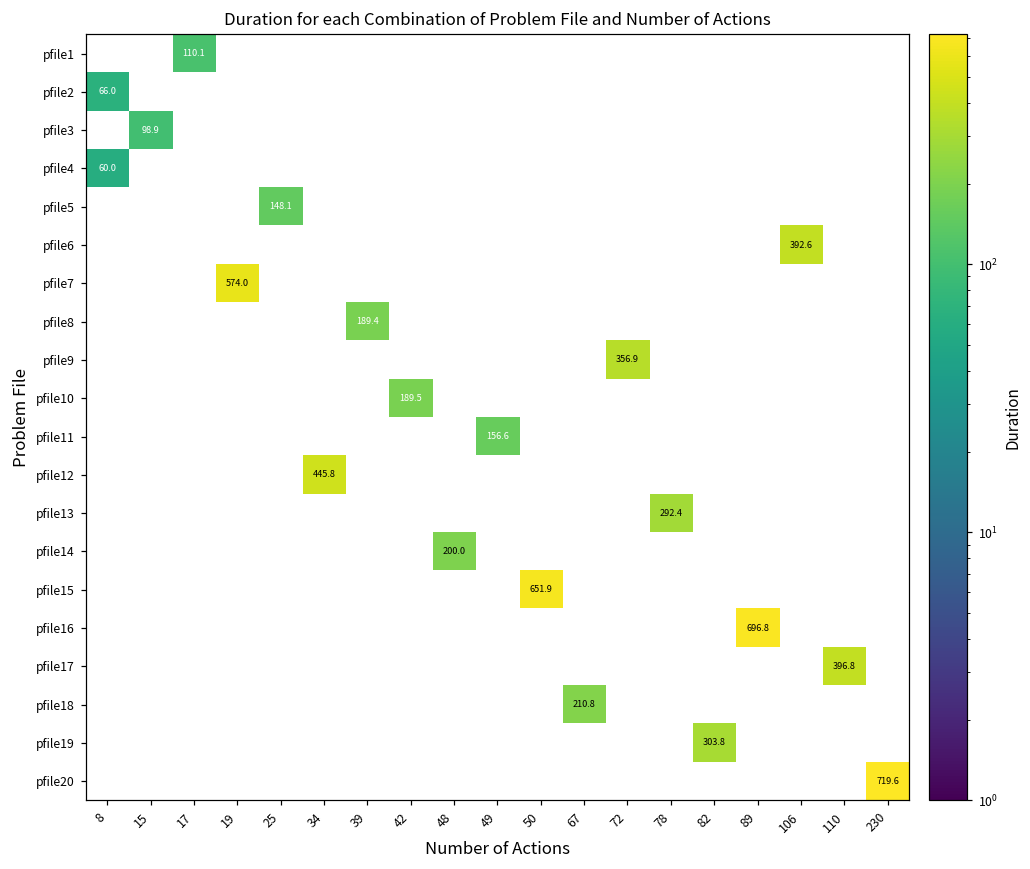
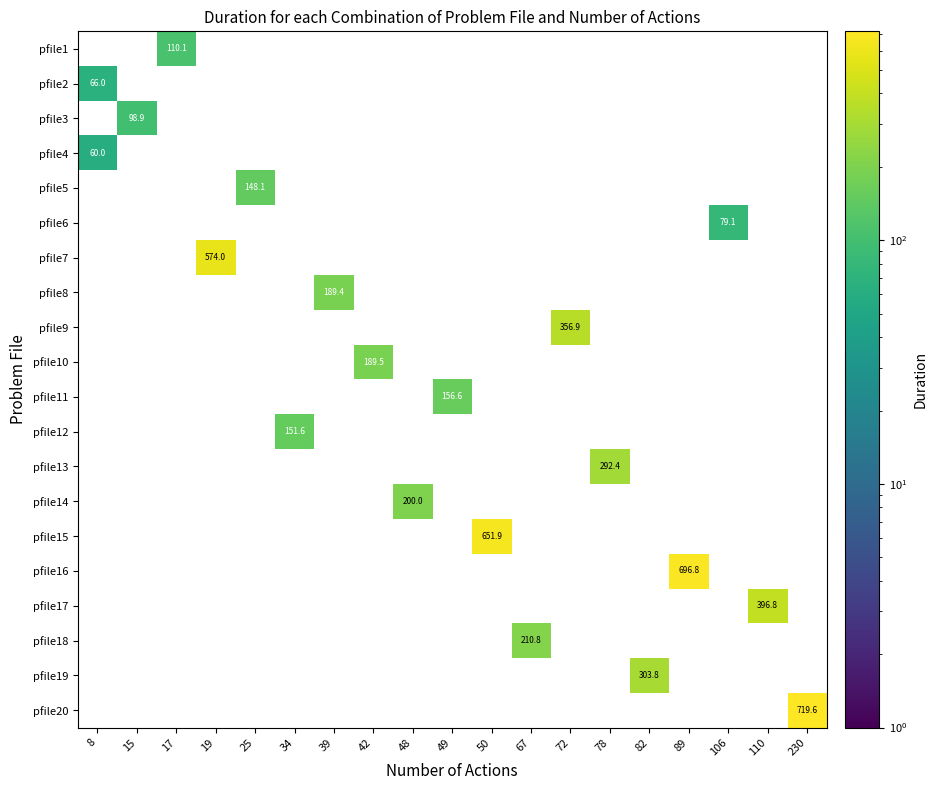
pfile6, 106: 392.6 -> 79.1
pfile12, 34: 445.8 -> 151.6
